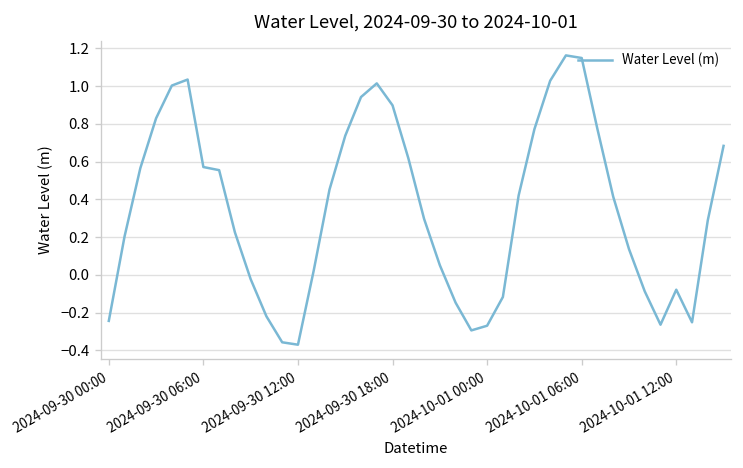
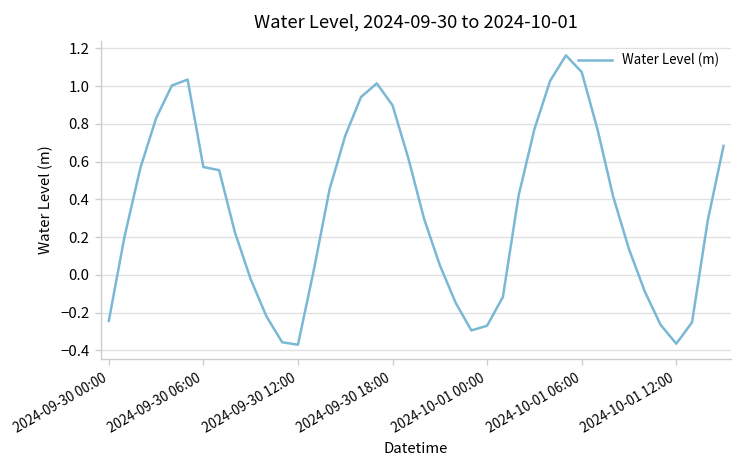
2024-10-01 06:00: 1.15 -> 1.07
2024-10-01 12:00: -0.08 -> -0.36
